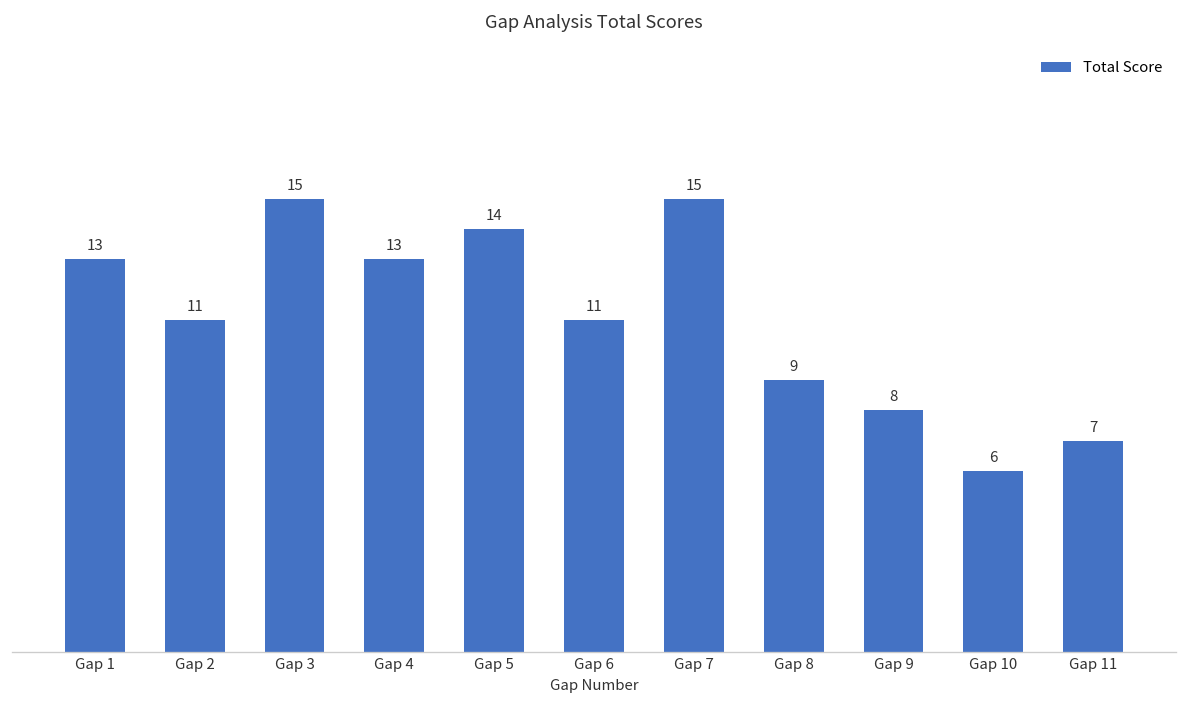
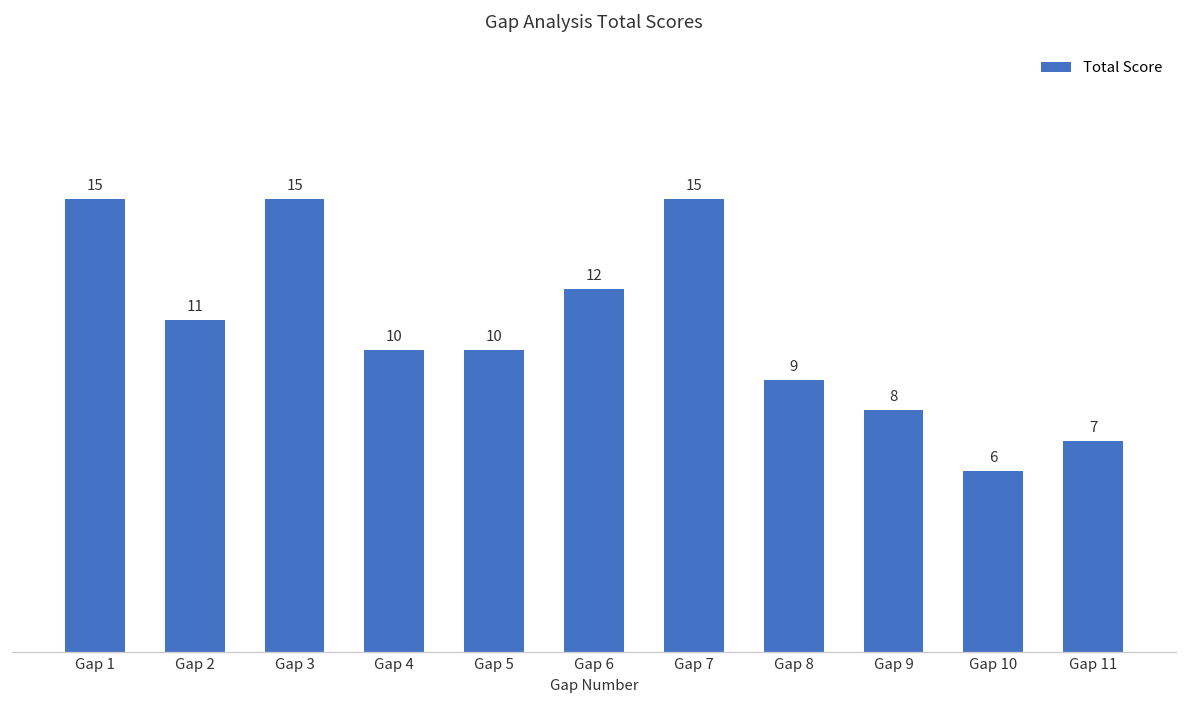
Gap 1: 13 -> 15
Gap 4: 13 -> 10
Gap 5: 14 -> 10
Gap 6: 11 -> 12
